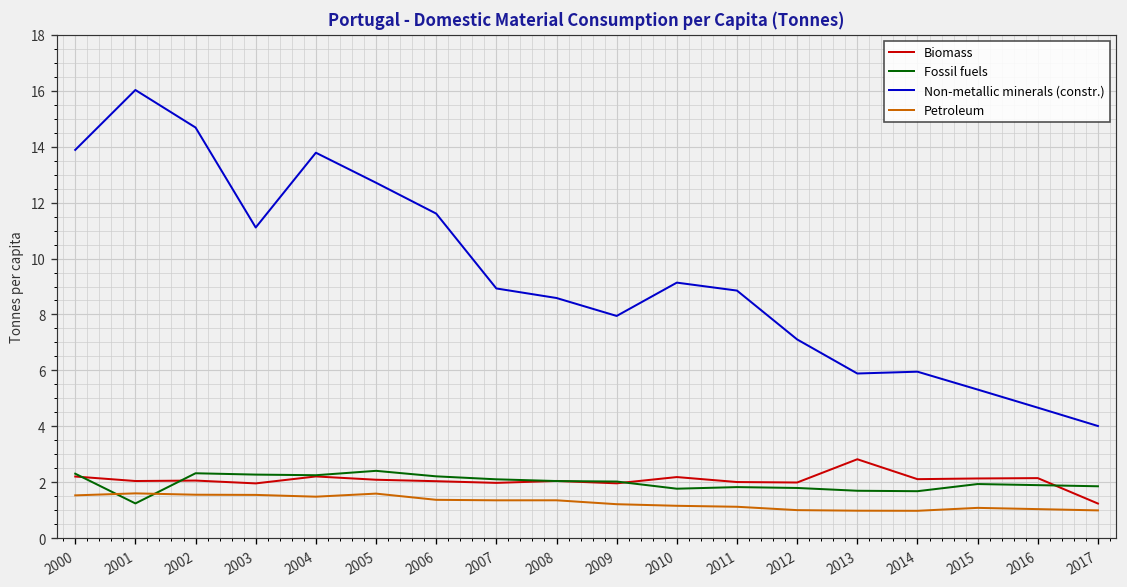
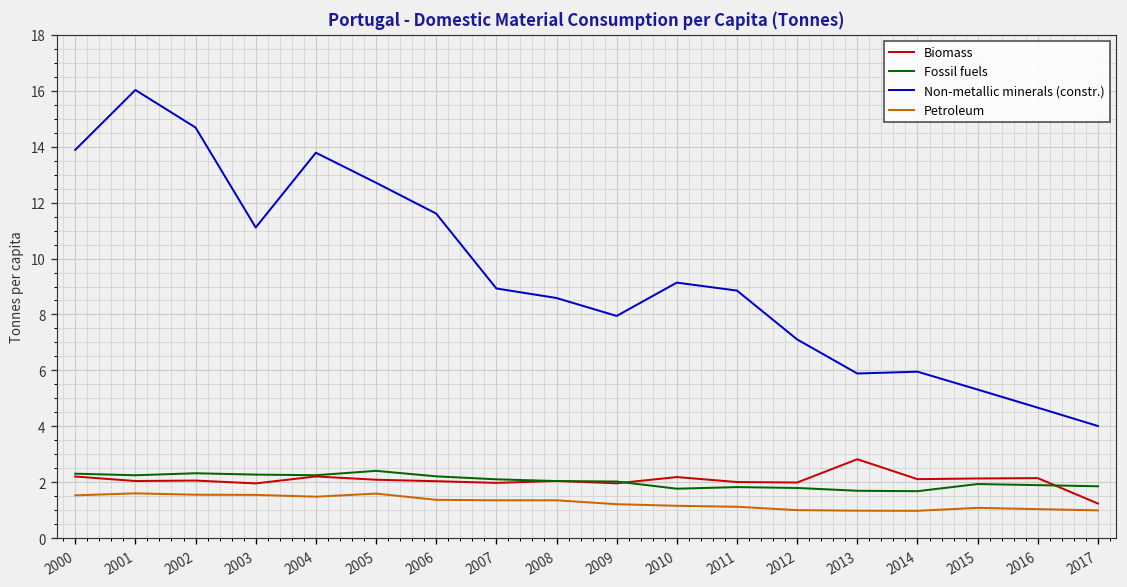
Fossil fuels, 2001: 1.2 -> 2.2
